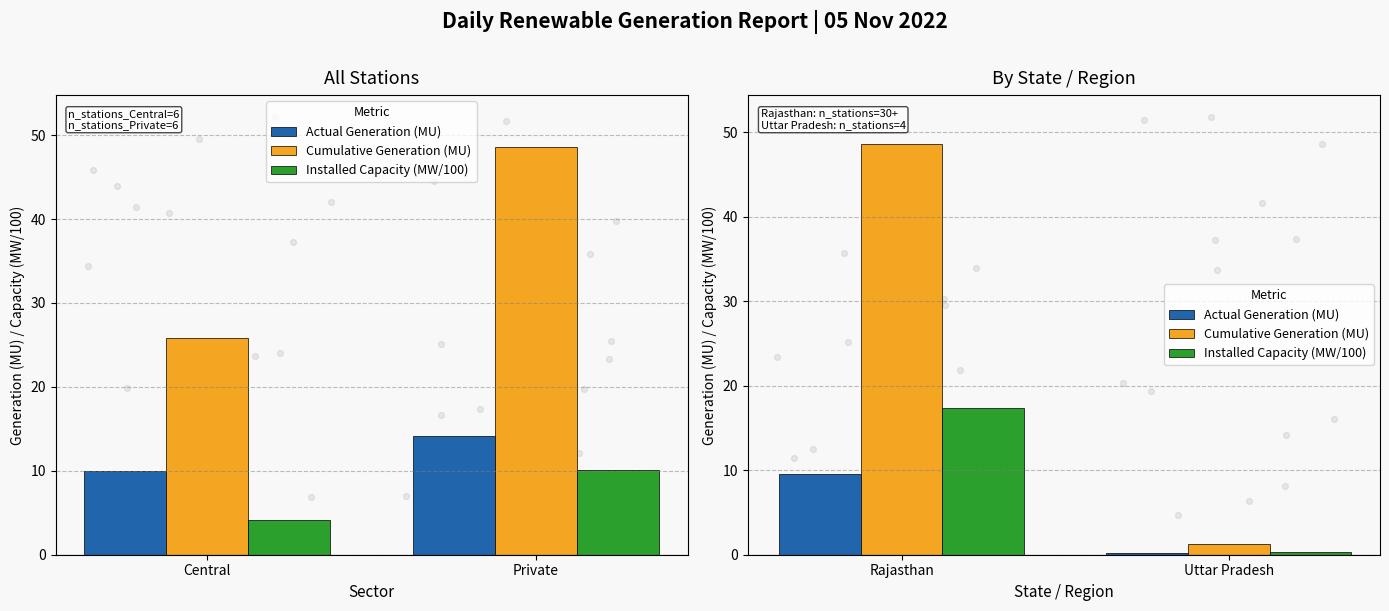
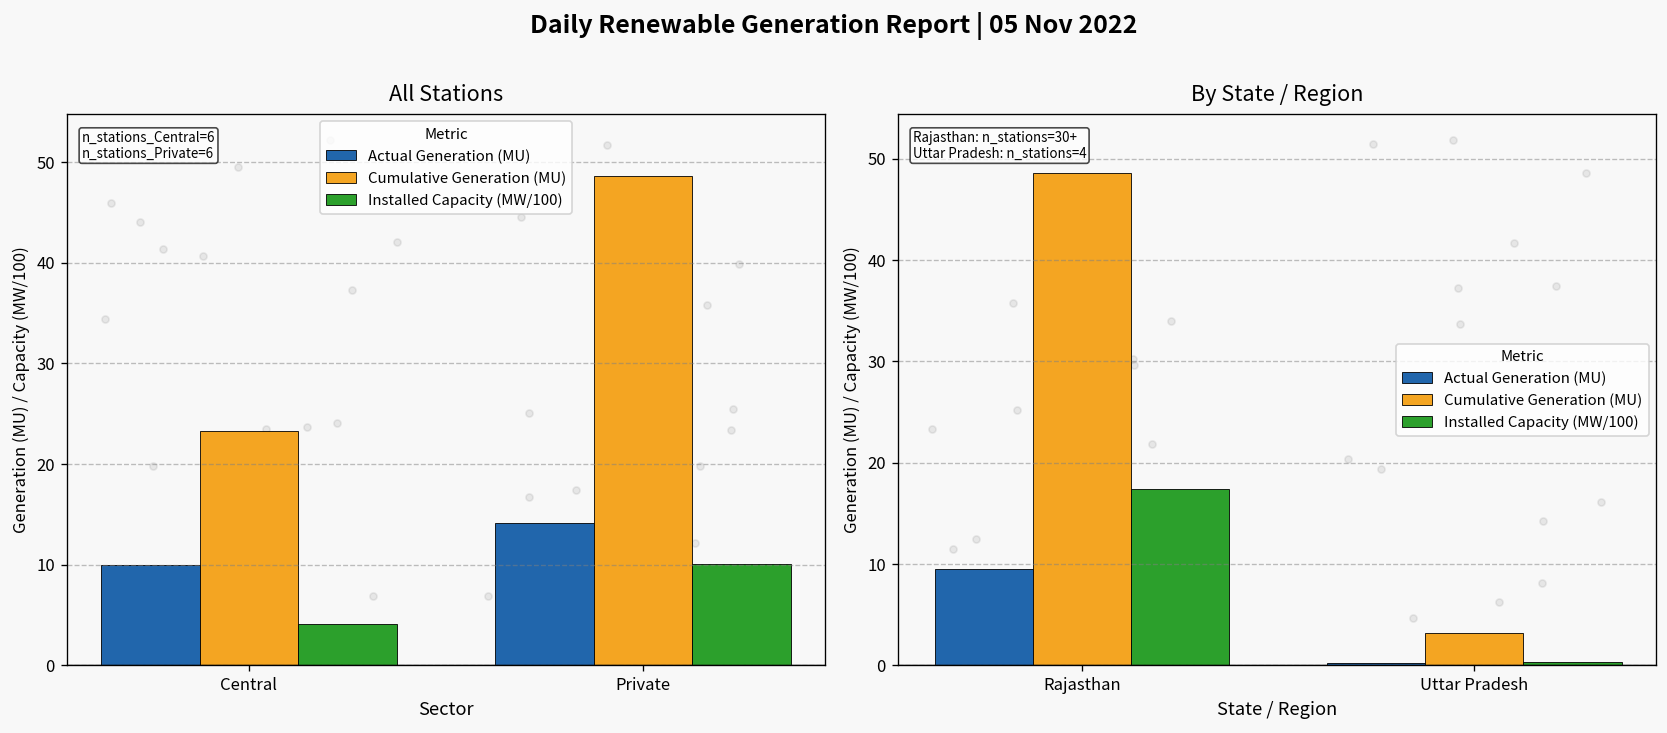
All Stations, Cumulative Generation (MU), Central: 26 -> 23
By State / Region, Cumulative Generation (MU), Uttar Pradesh: 1 -> 3
